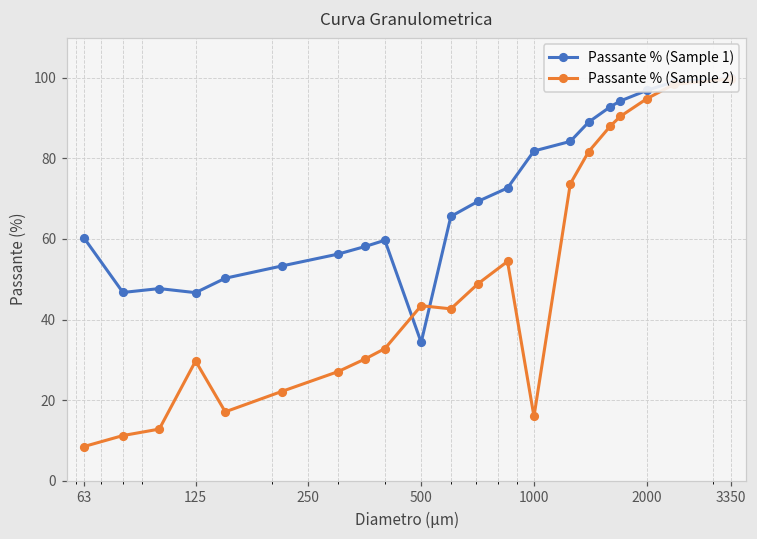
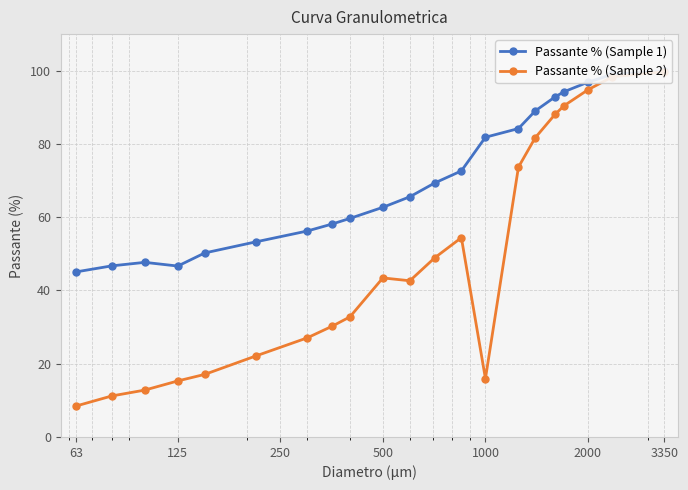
Passante % (Sample 1), 63: 60 -> 45
Passante % (Sample 2), 125: 30 -> 15
Passante % (Sample 1), 500: 34 -> 63
